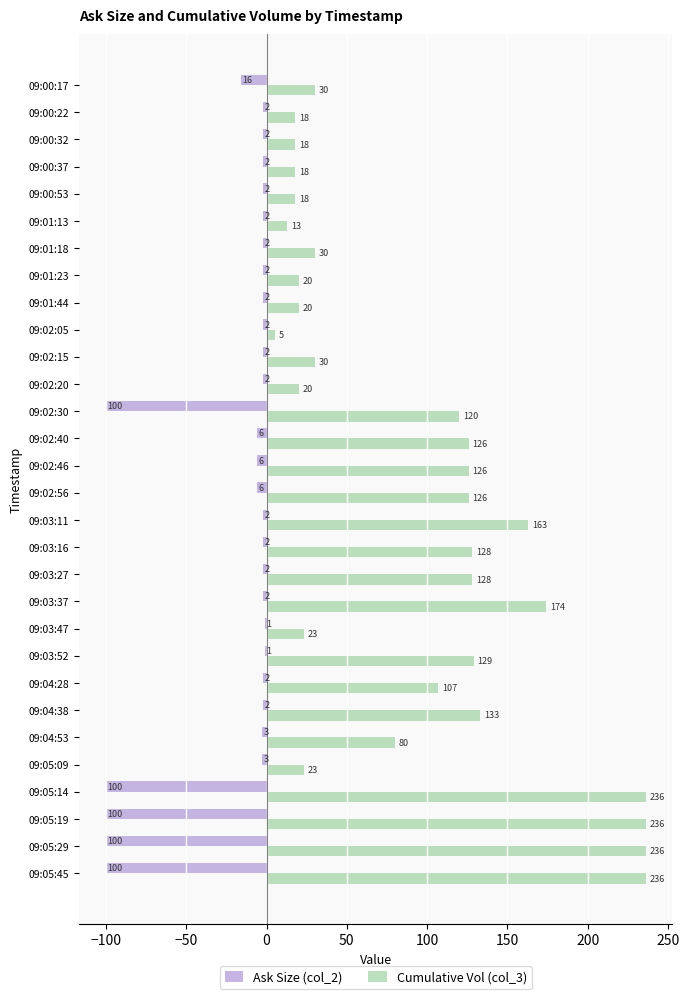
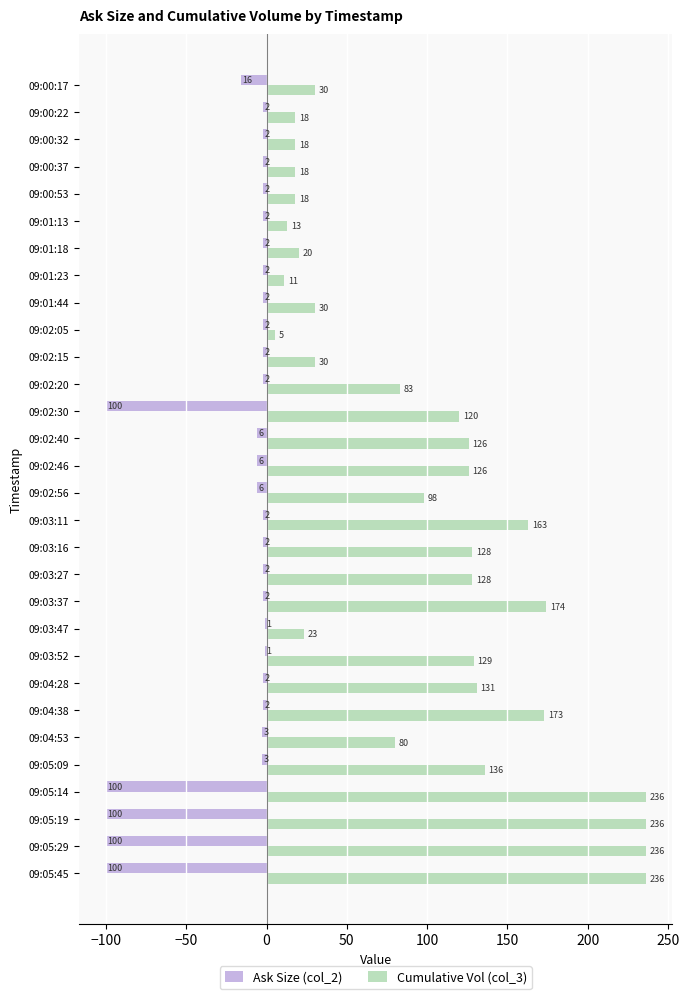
Cumulative Vol (col_3), 09:01:18: 30 -> 20
Cumulative Vol (col_3), 09:01:23: 20 -> 11
Cumulative Vol (col_3), 09:01:44: 20 -> 30
Cumulative Vol (col_3), 09:02:20: 20 -> 83
Cumulative Vol (col_3), 09:02:56: 126 -> 98
Cumulative Vol (col_3), 09:04:28: 107 -> 131
Cumulative Vol (col_3), 09:04:38: 133 -> 173
Cumulative Vol (col_3), 09:05:09: 23 -> 136
